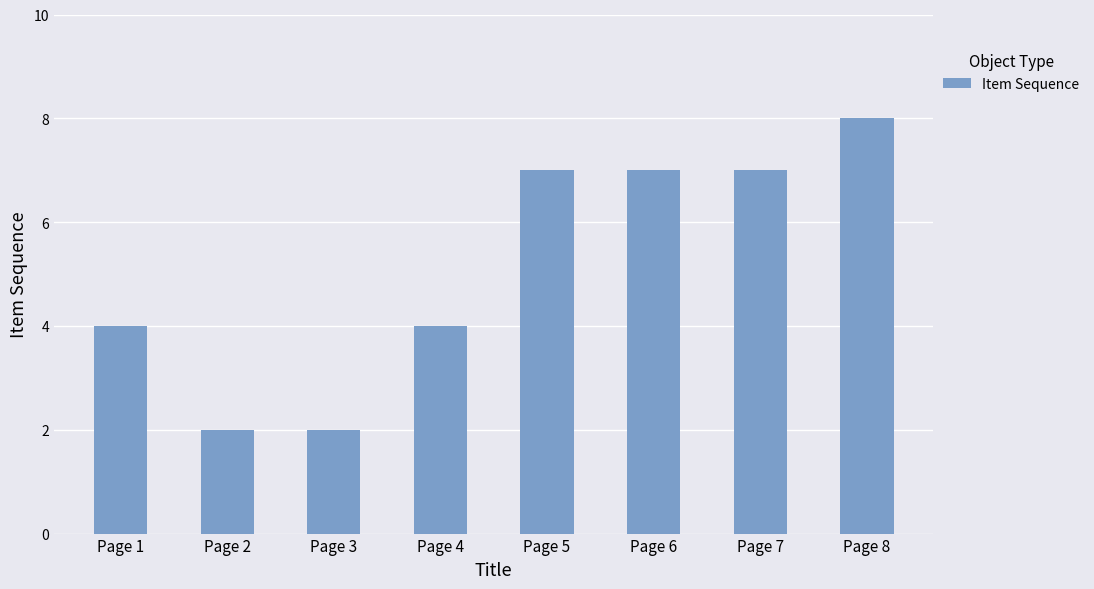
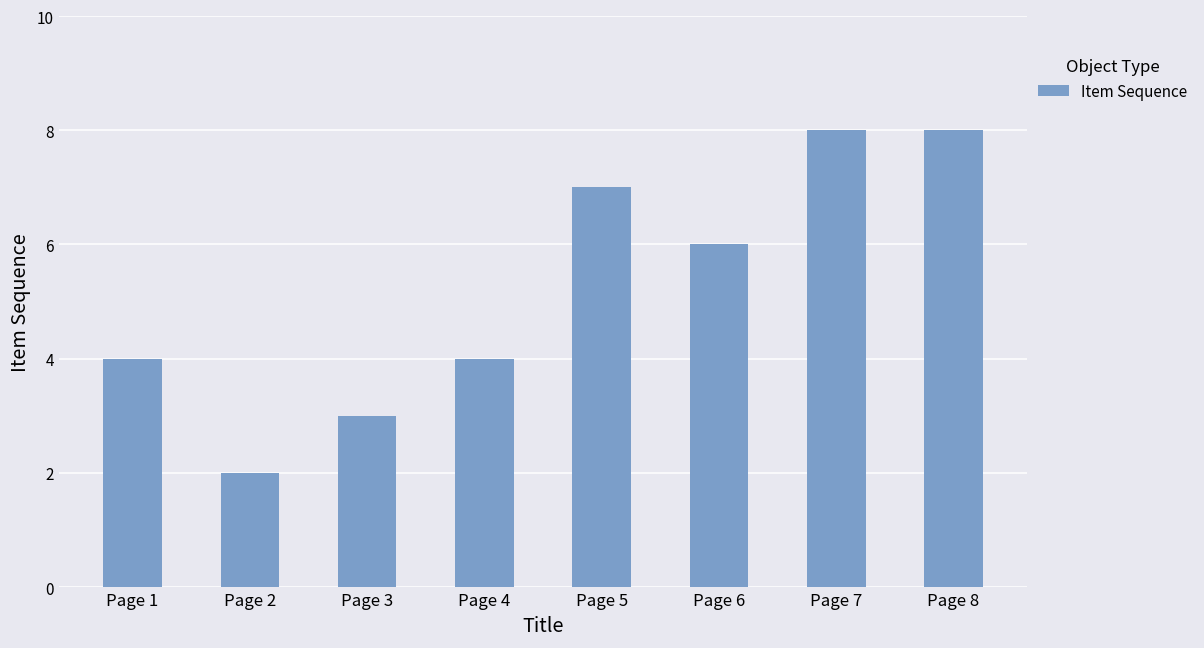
Page 3: 2 -> 3
Page 6: 7 -> 6
Page 7: 7 -> 8
